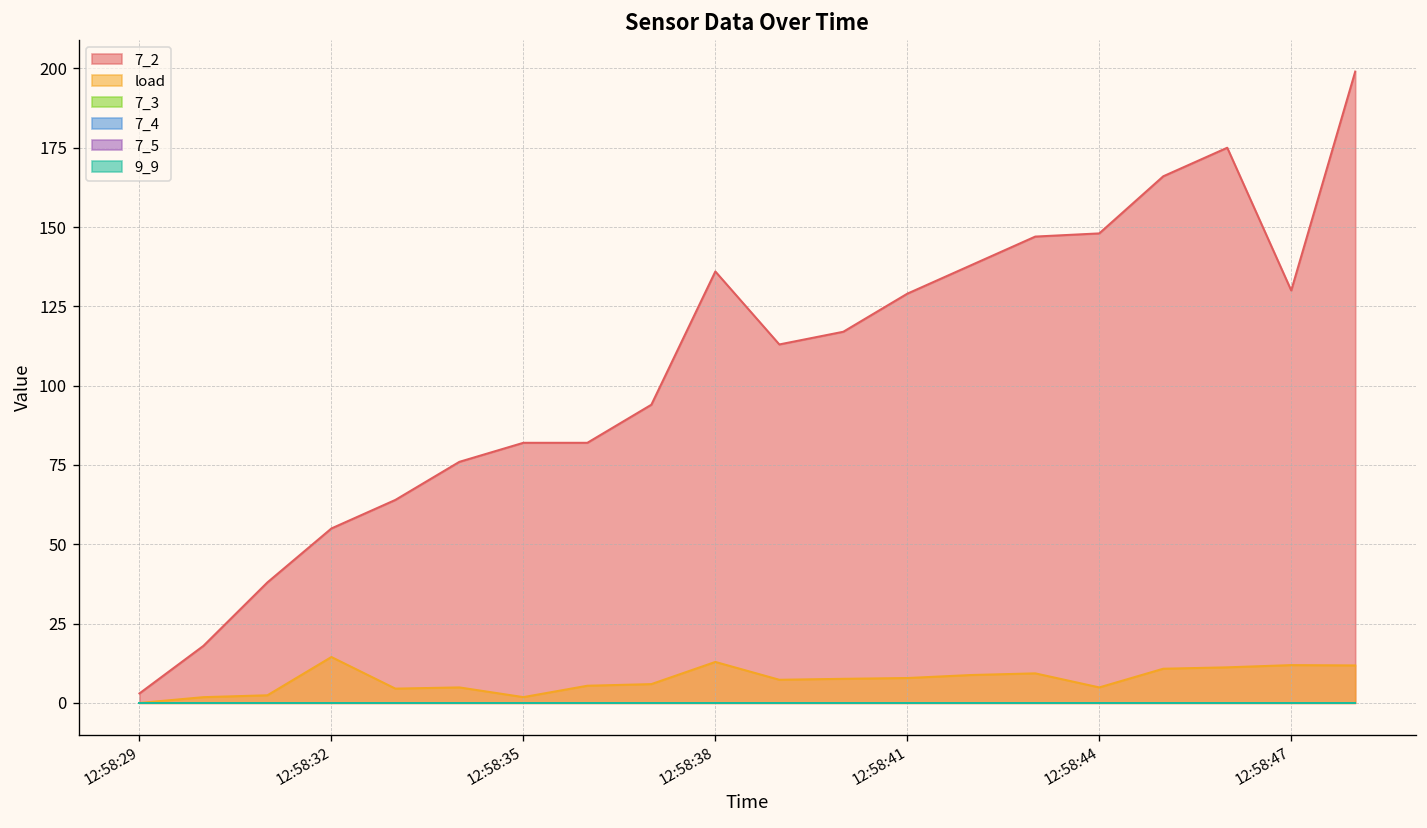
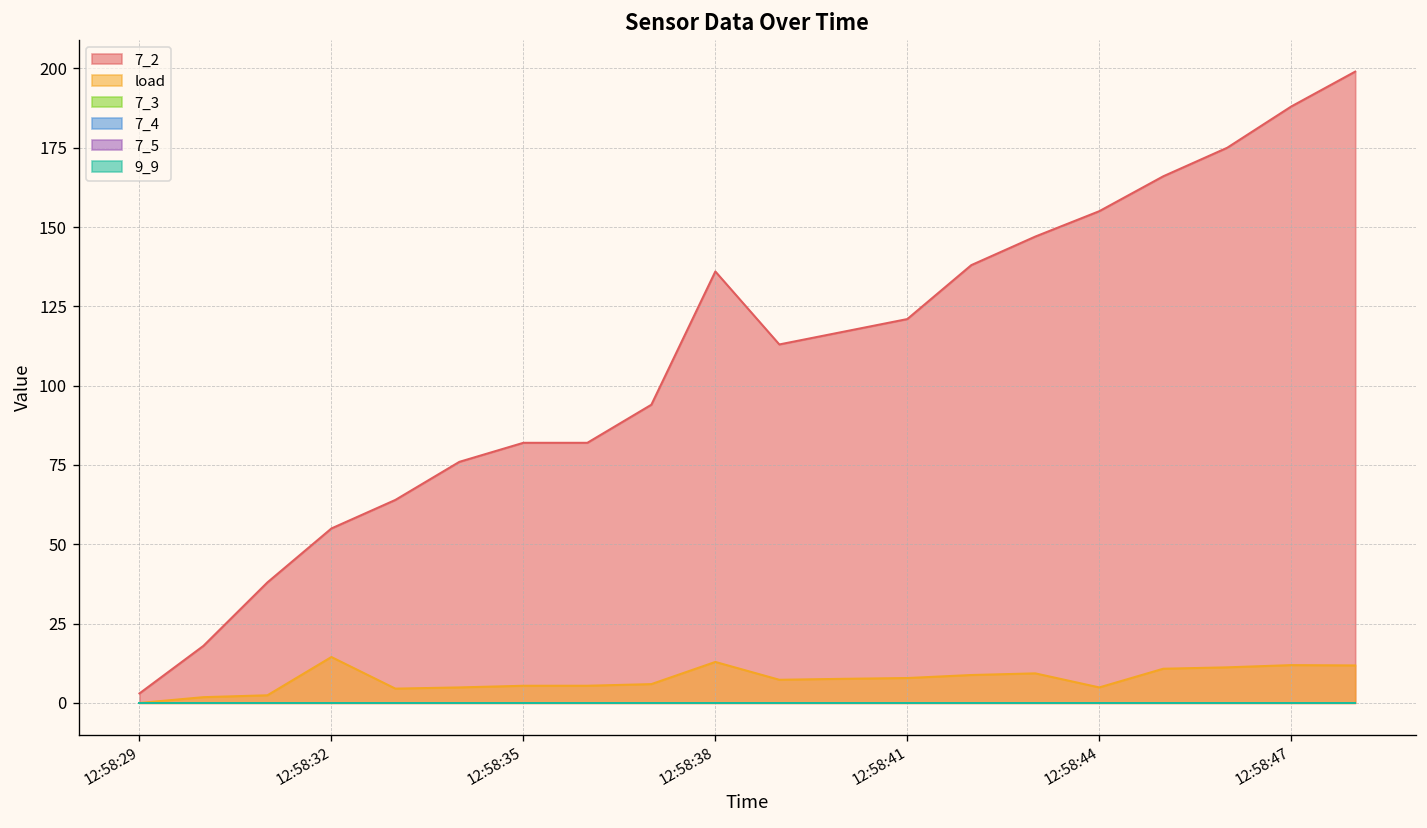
load, 12:58:35: 2 -> 5
7_2, 12:58:41: 129 -> 121
7_2, 12:58:44: 148 -> 155
7_2, 12:58:47: 130 -> 188
